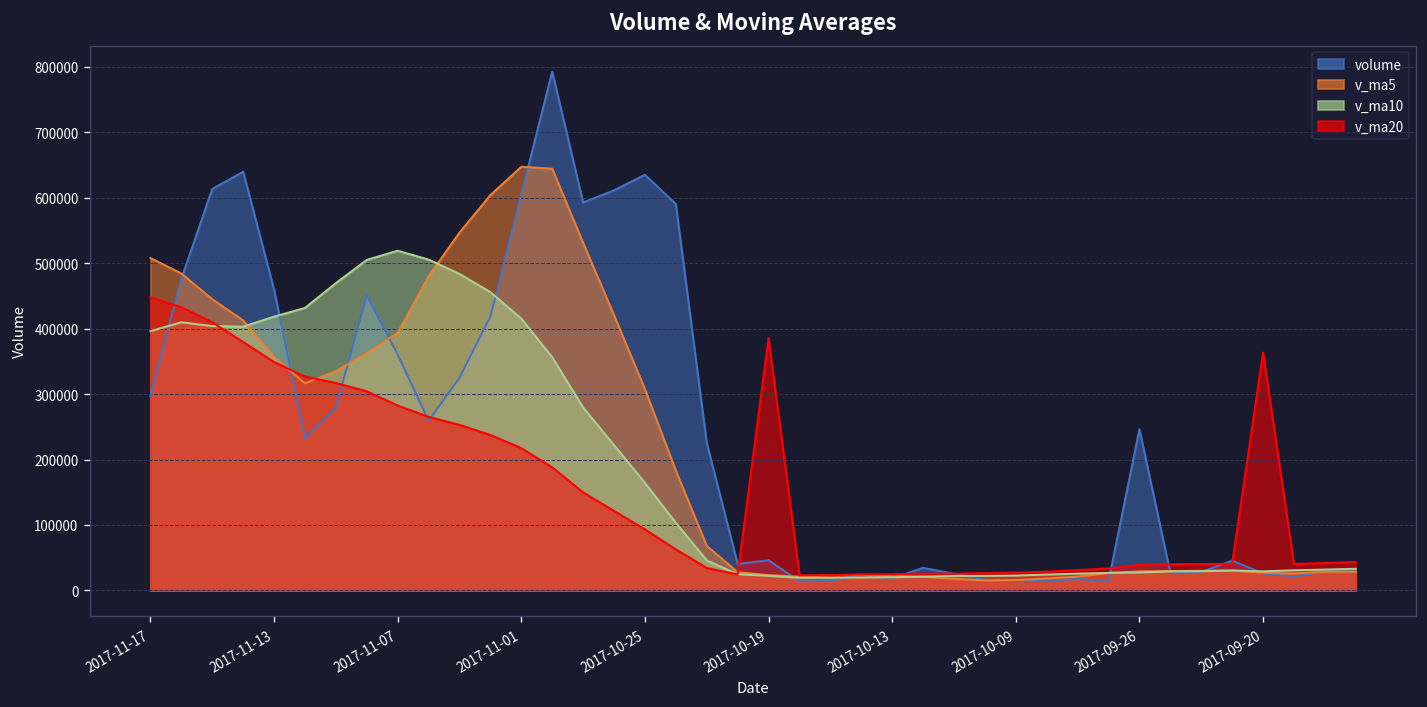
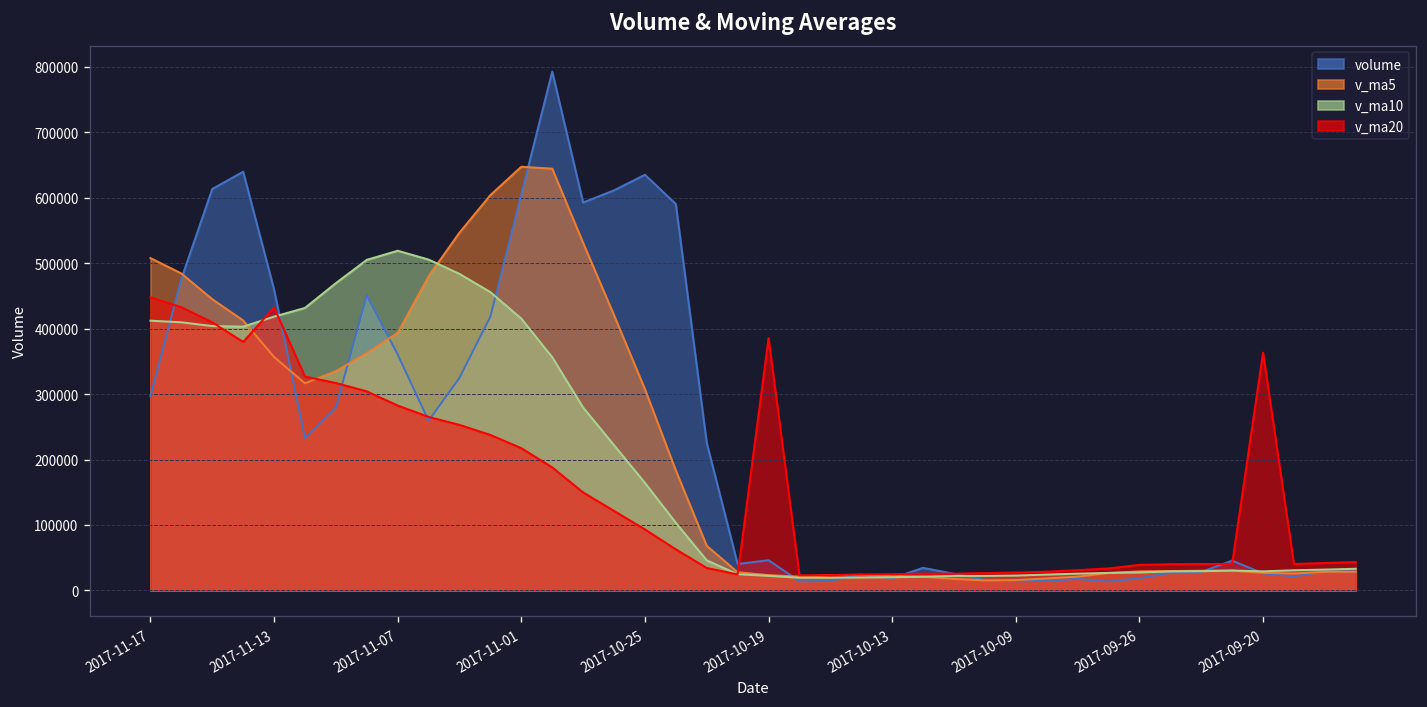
v_ma10, 2017-11-17: 400000 -> 410000
v_ma20, 2017-11-13: 350000 -> 430000
volume, 2017-09-26: 250000 -> 20000
